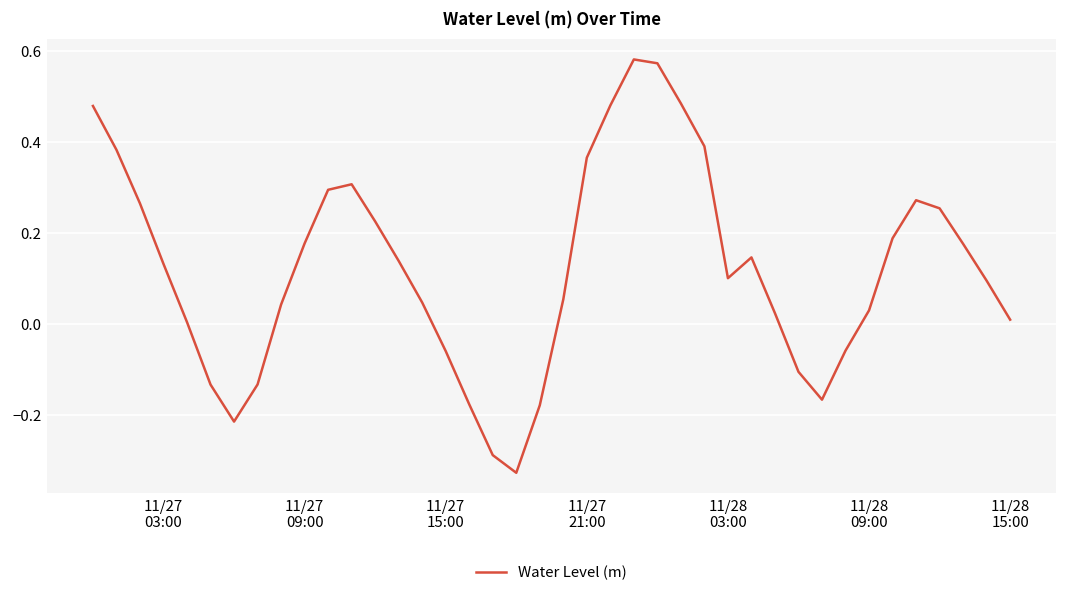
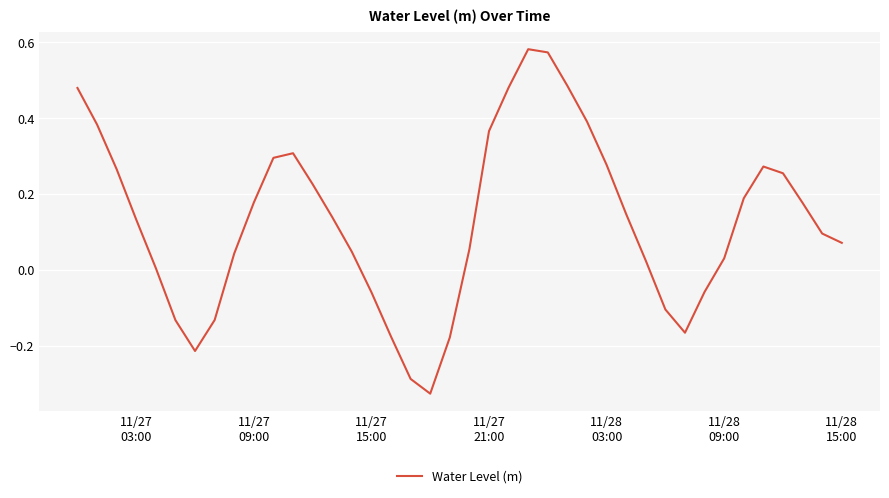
11/28 03:00: 0.10 -> 0.28
11/28 15:00: 0.01 -> 0.07
